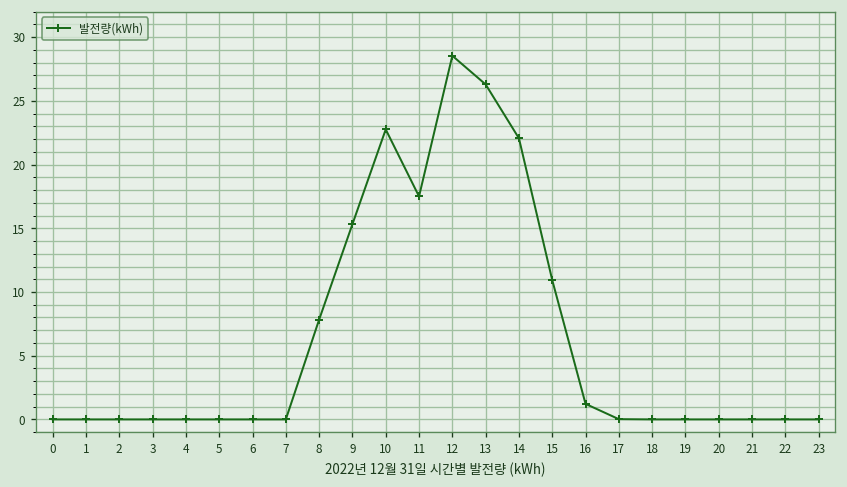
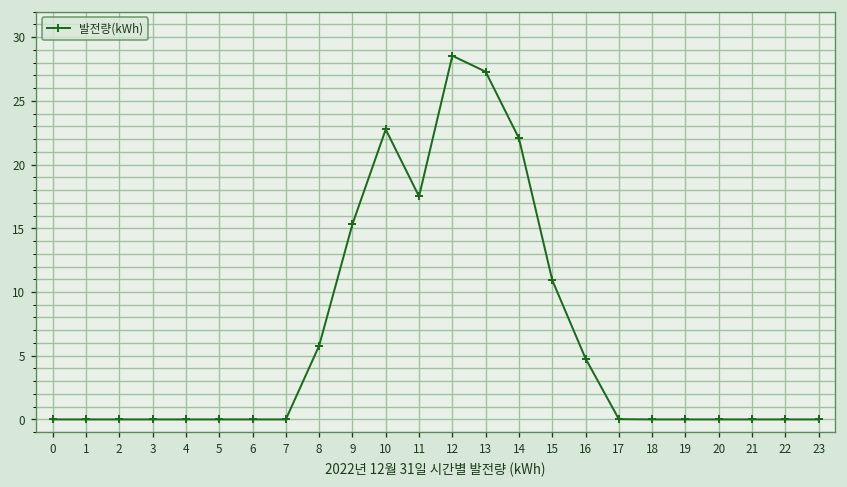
8: 7.8 -> 5.8
13: 26.3 -> 27.3
16: 1.2 -> 4.8
